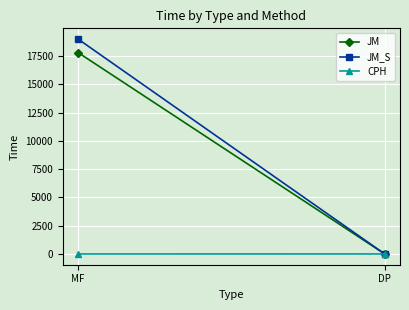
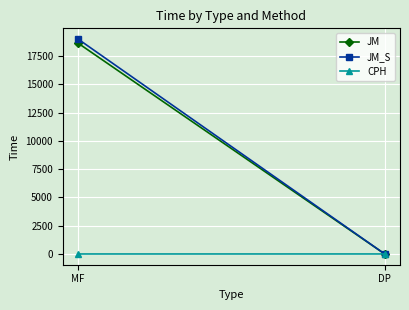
JM, MF: 17800 -> 18600
